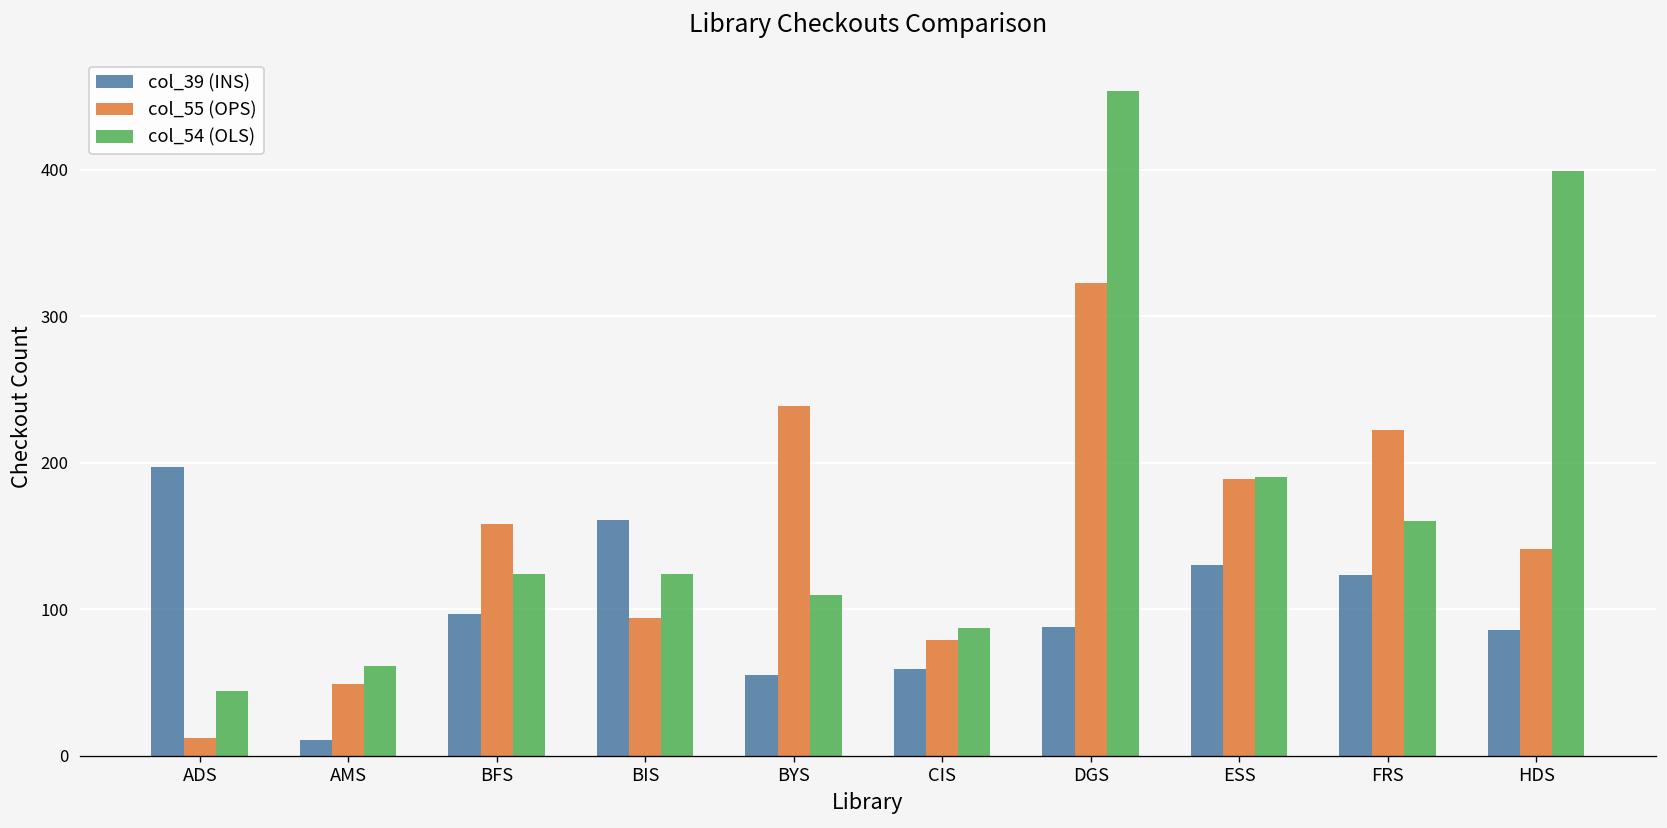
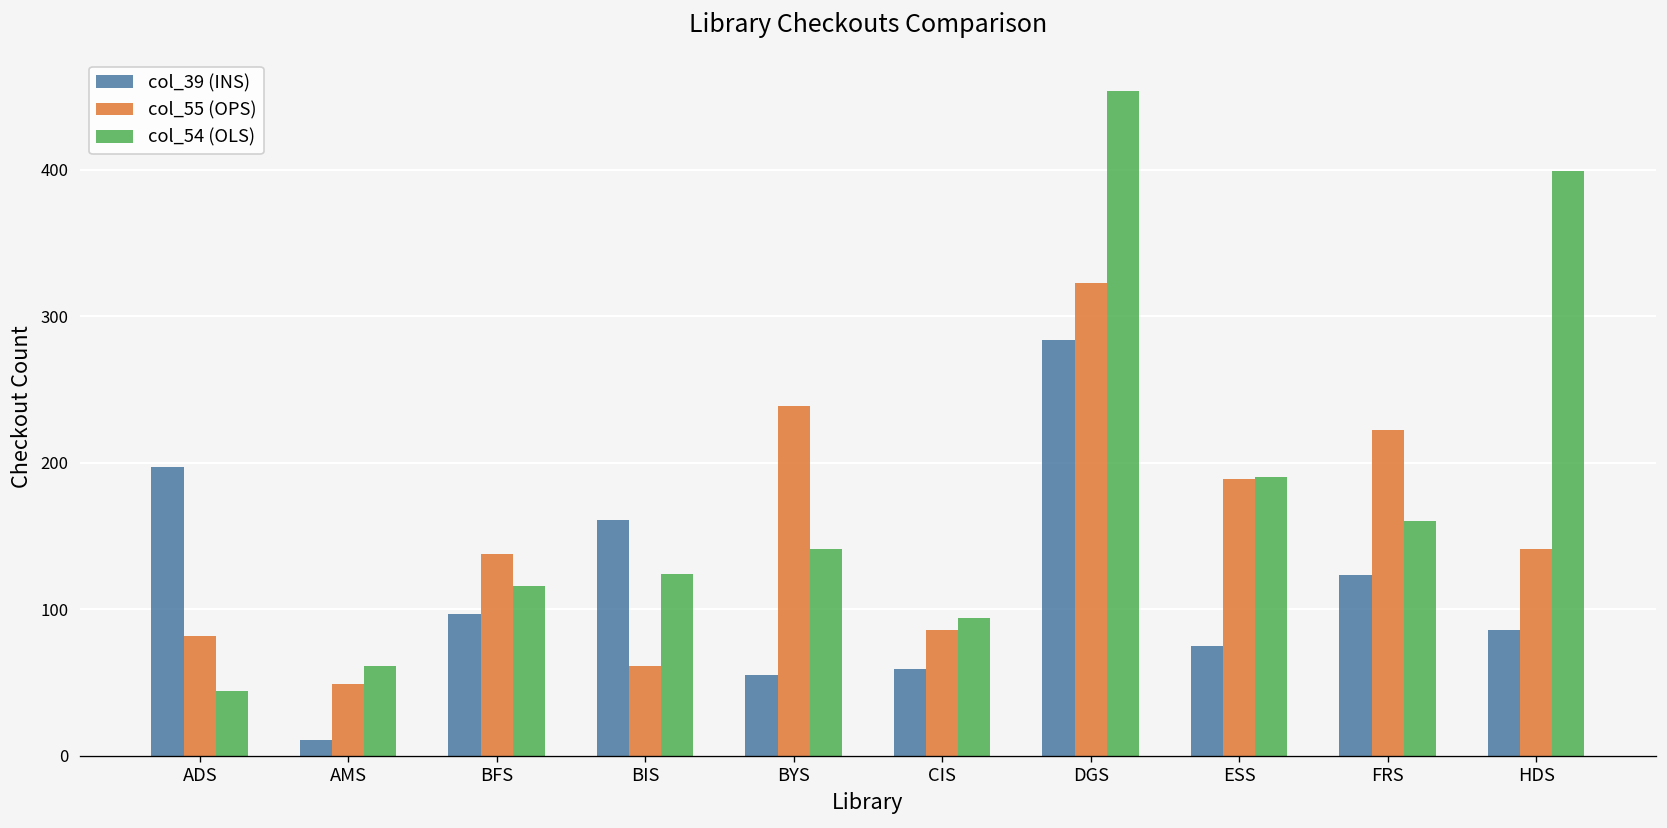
col_55 (OPS), ADS: 12 -> 82
col_55 (OPS), BFS: 158 -> 138
col_54 (OLS), BFS: 124 -> 116
col_55 (OPS), BIS: 94 -> 61
col_54 (OLS), BYS: 110 -> 141
col_55 (OPS), CIS: 79 -> 86
col_54 (OLS), CIS: 87 -> 94
col_39 (INS), DGS: 88 -> 284
col_39 (INS), ESS: 130 -> 75
